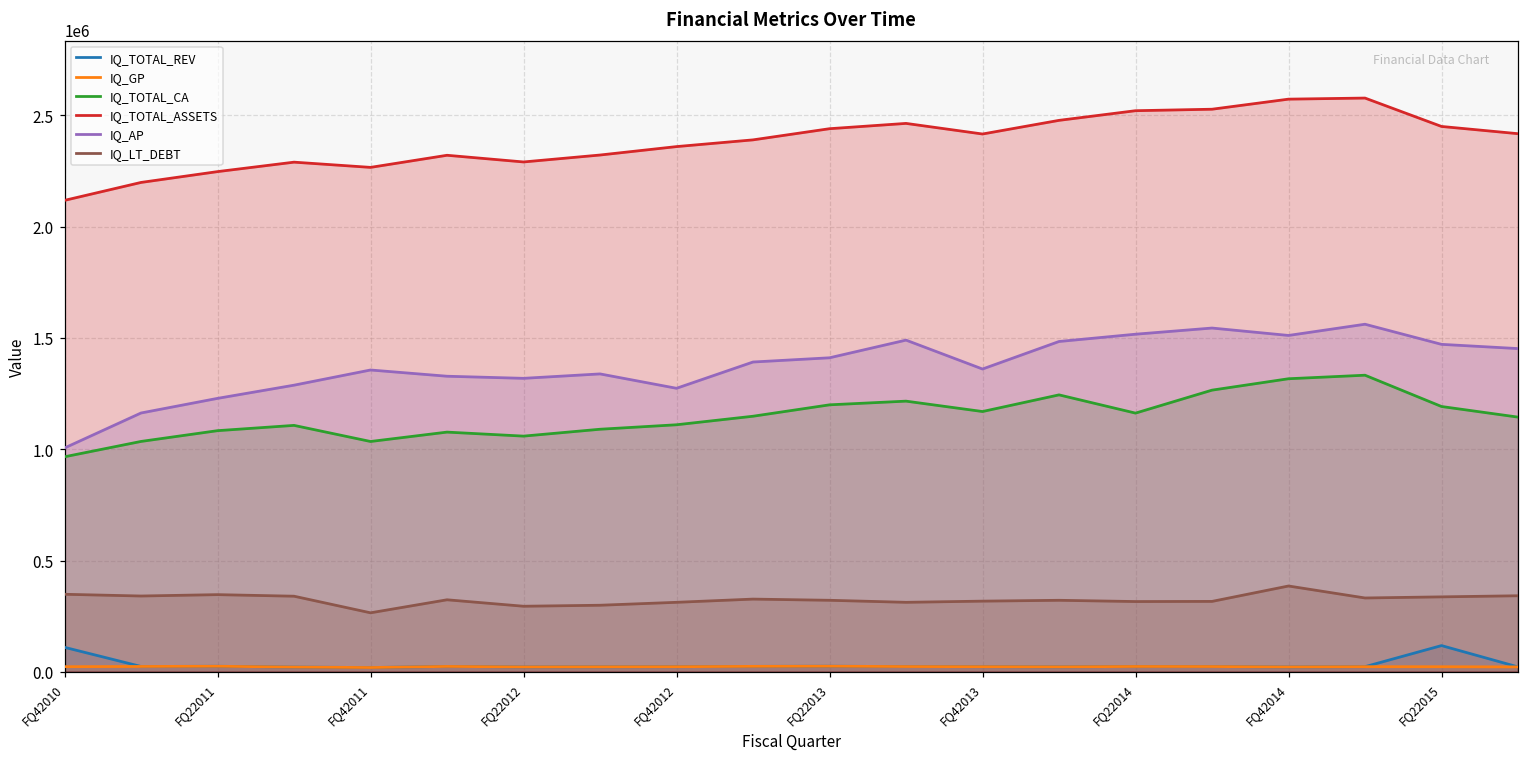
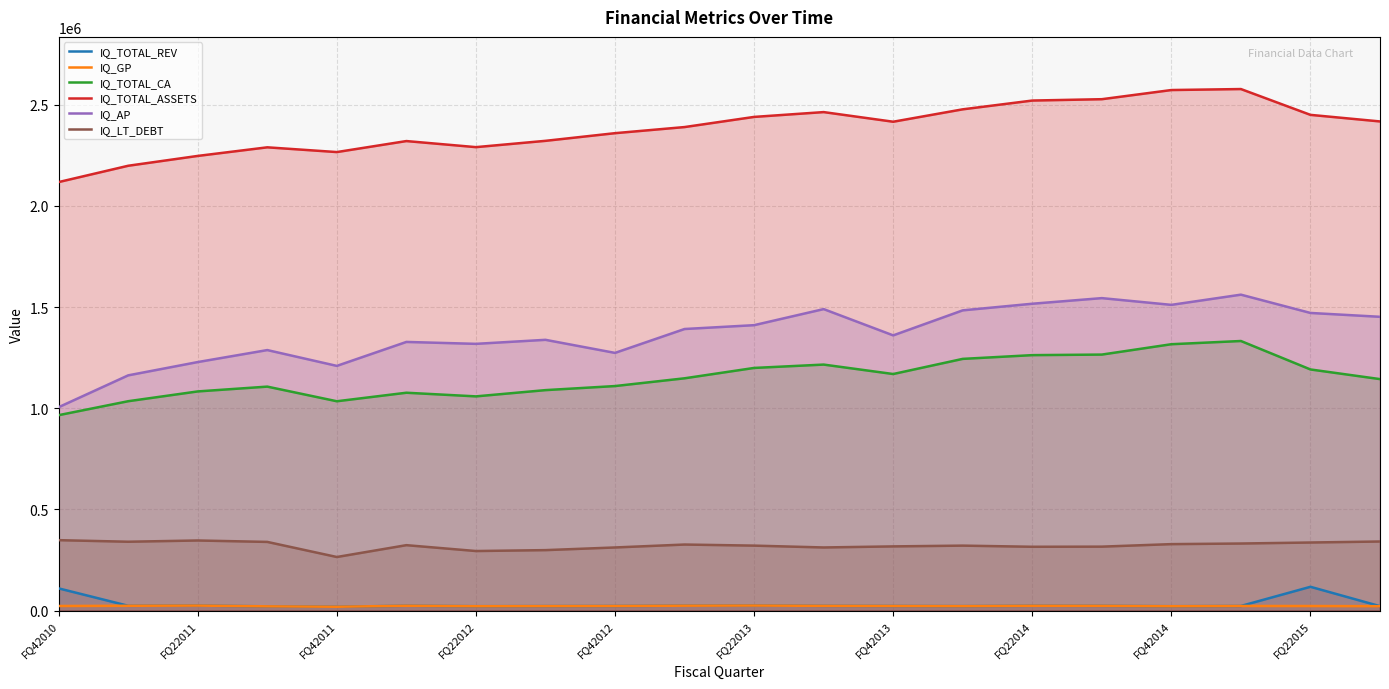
IQ_AP, FQ42011: 1360000 -> 1210000
IQ_TOTAL_CA, FQ22014: 1160000 -> 1260000
IQ_LT_DEBT, FQ42014: 390000 -> 330000
